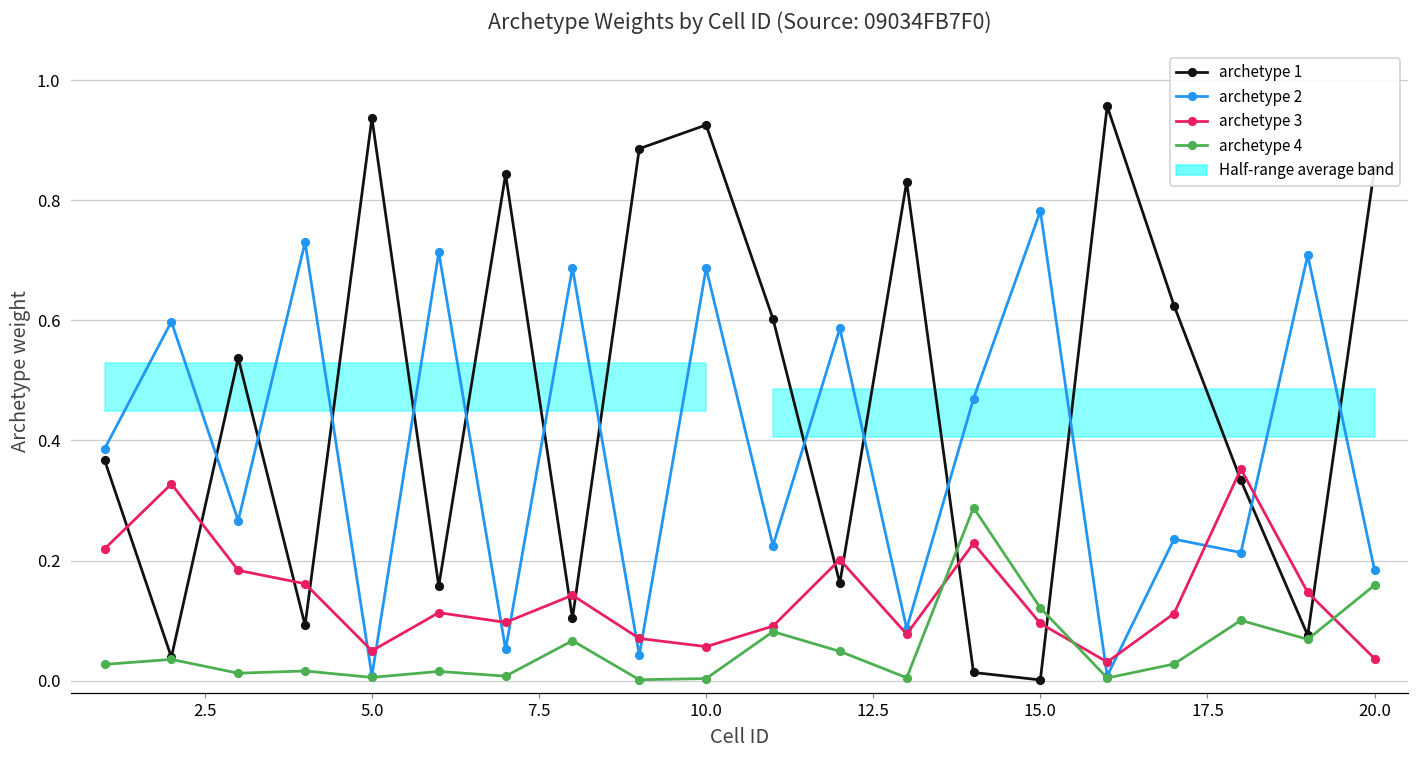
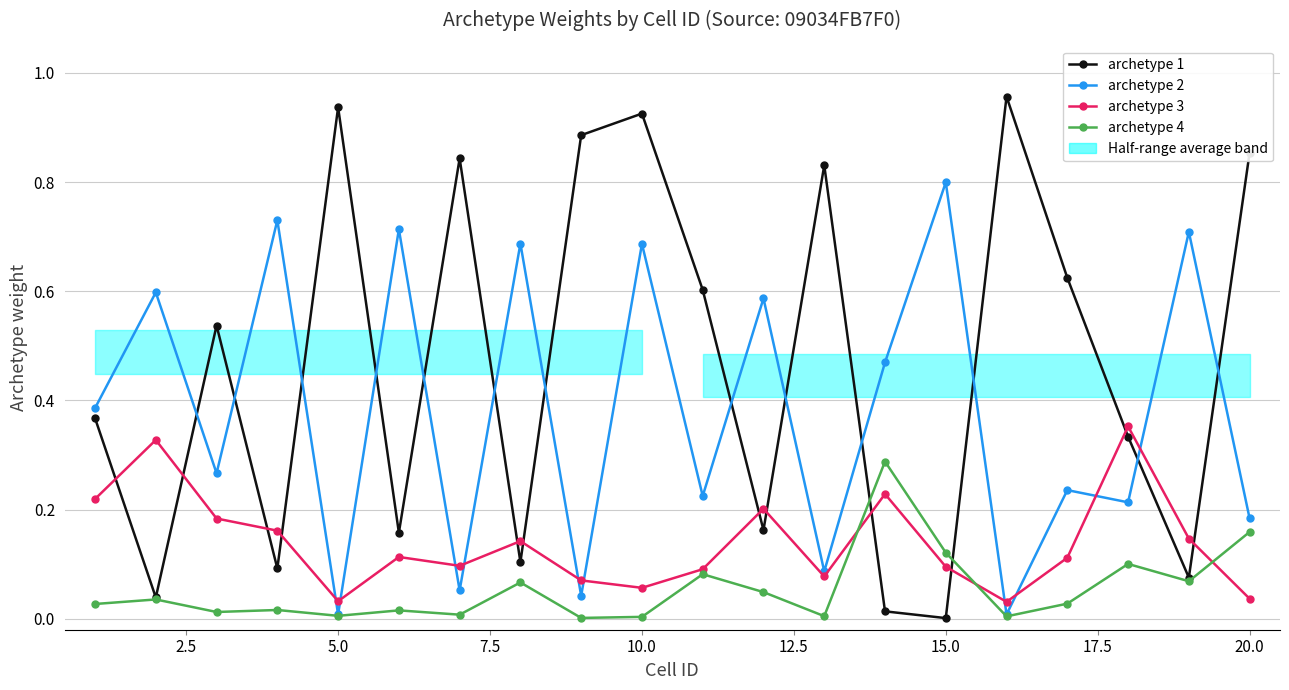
archetype 3, 5.0: 0.05 -> 0.03
archetype 2, 15.0: 0.78 -> 0.80
